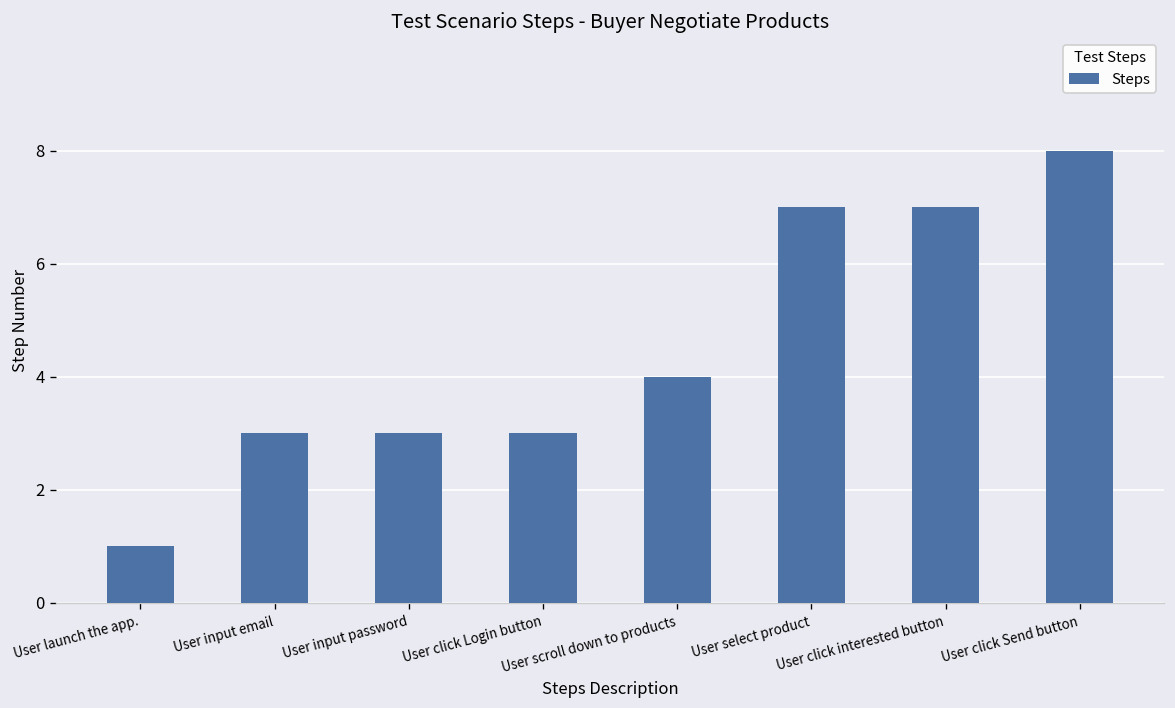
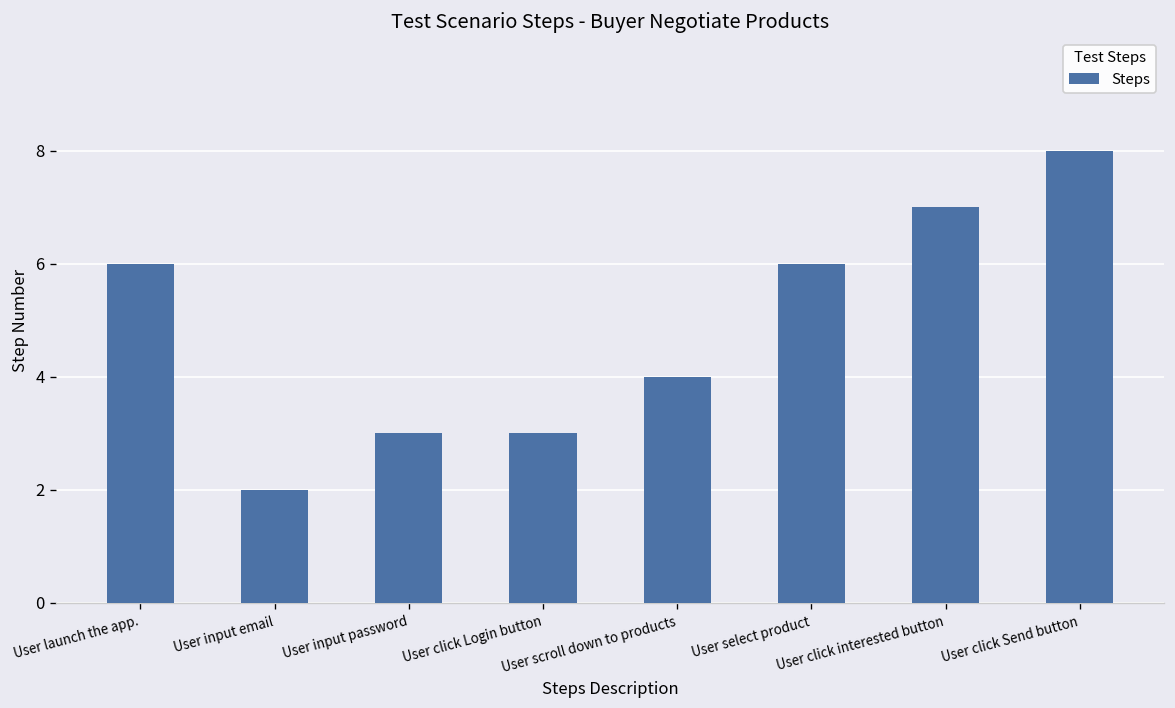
User launch the app.: 1 -> 6
User input email: 3 -> 2
User select product: 7 -> 6
